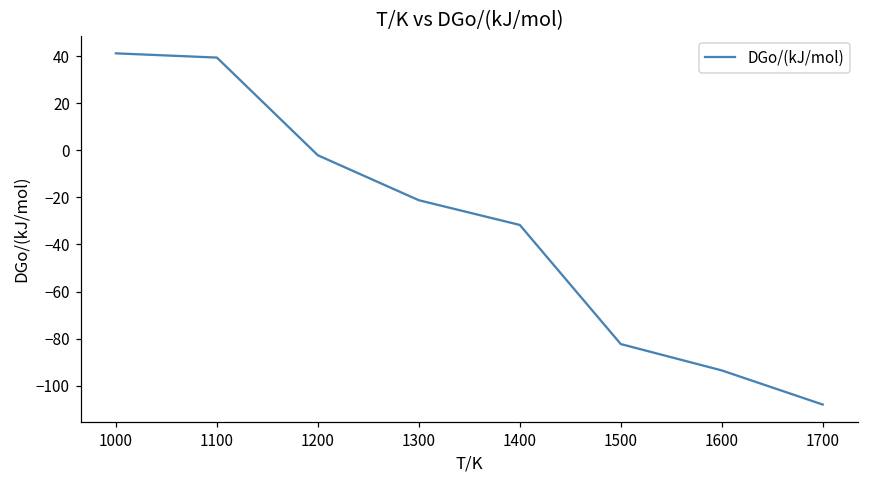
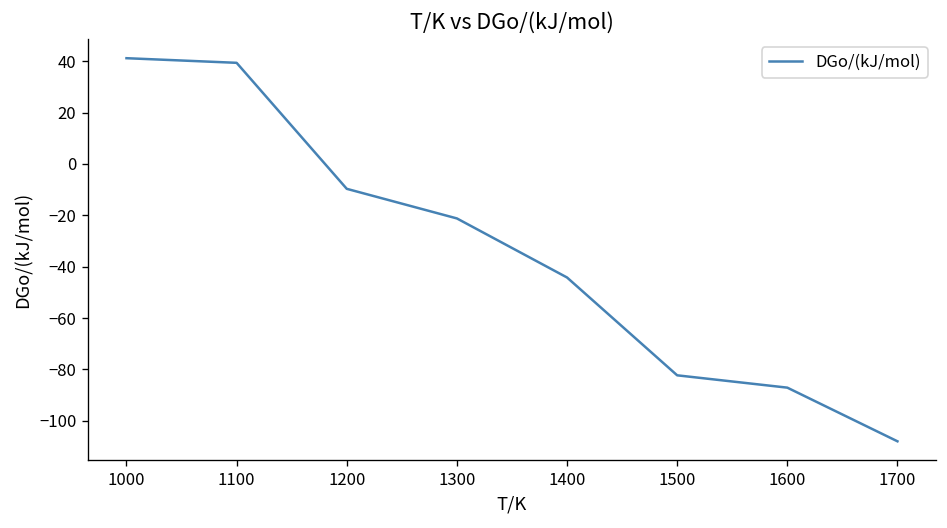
1200: -2 -> -10
1400: -32 -> -44
1600: -94 -> -87
